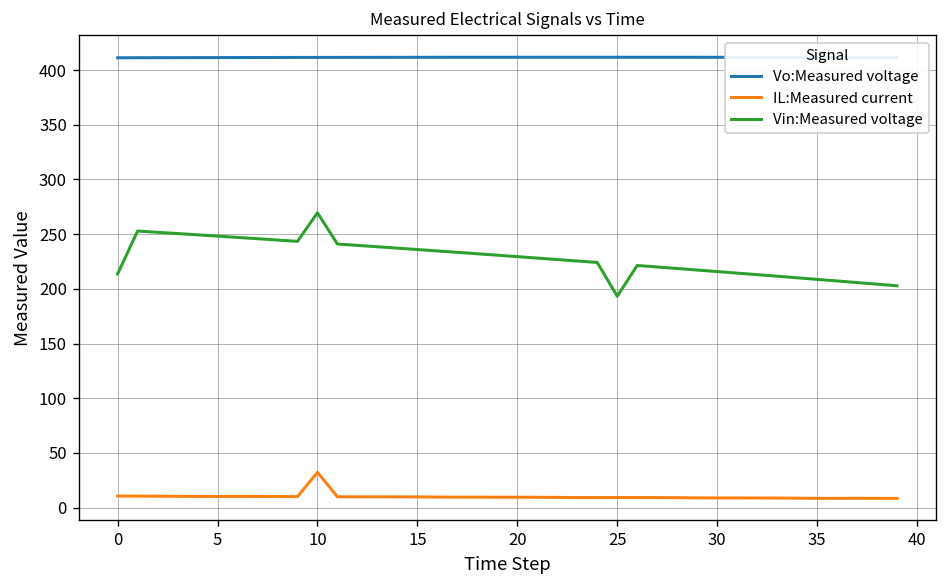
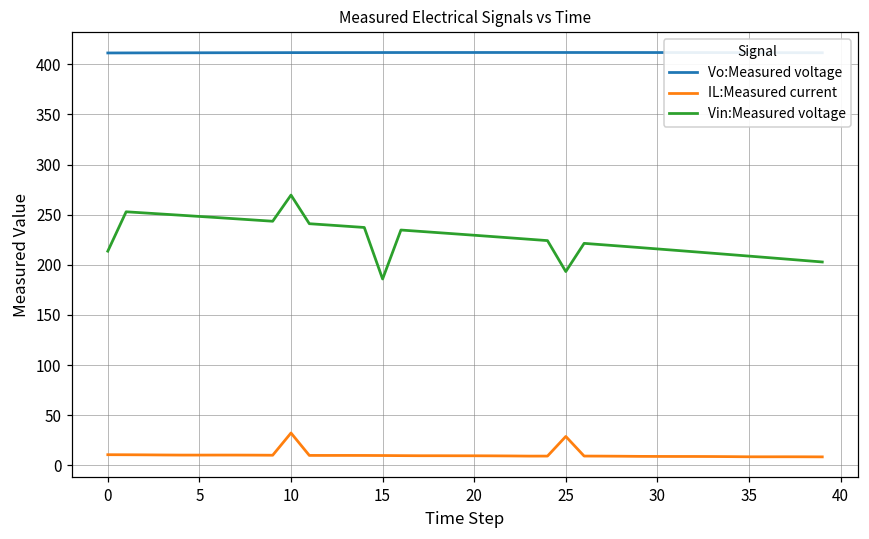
Vin:Measured voltage, 15: 240 -> 190
IL:Measured current, 25: 10 -> 30
